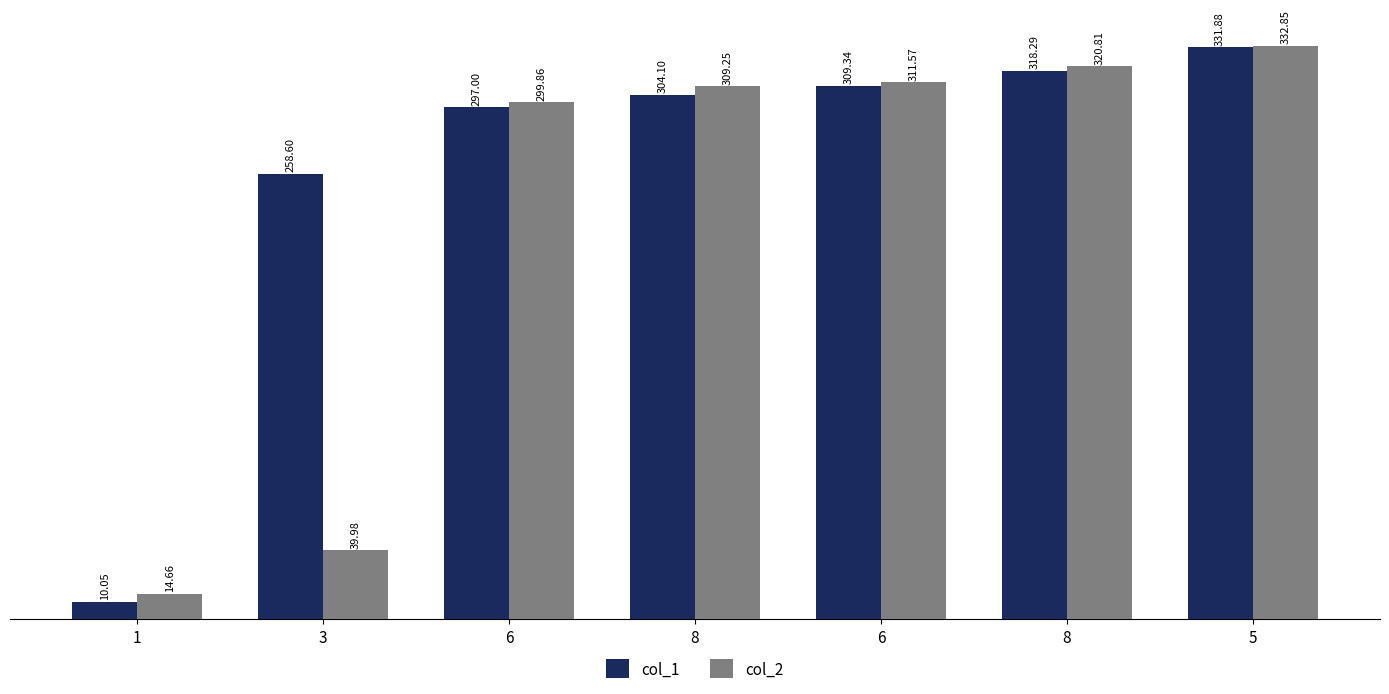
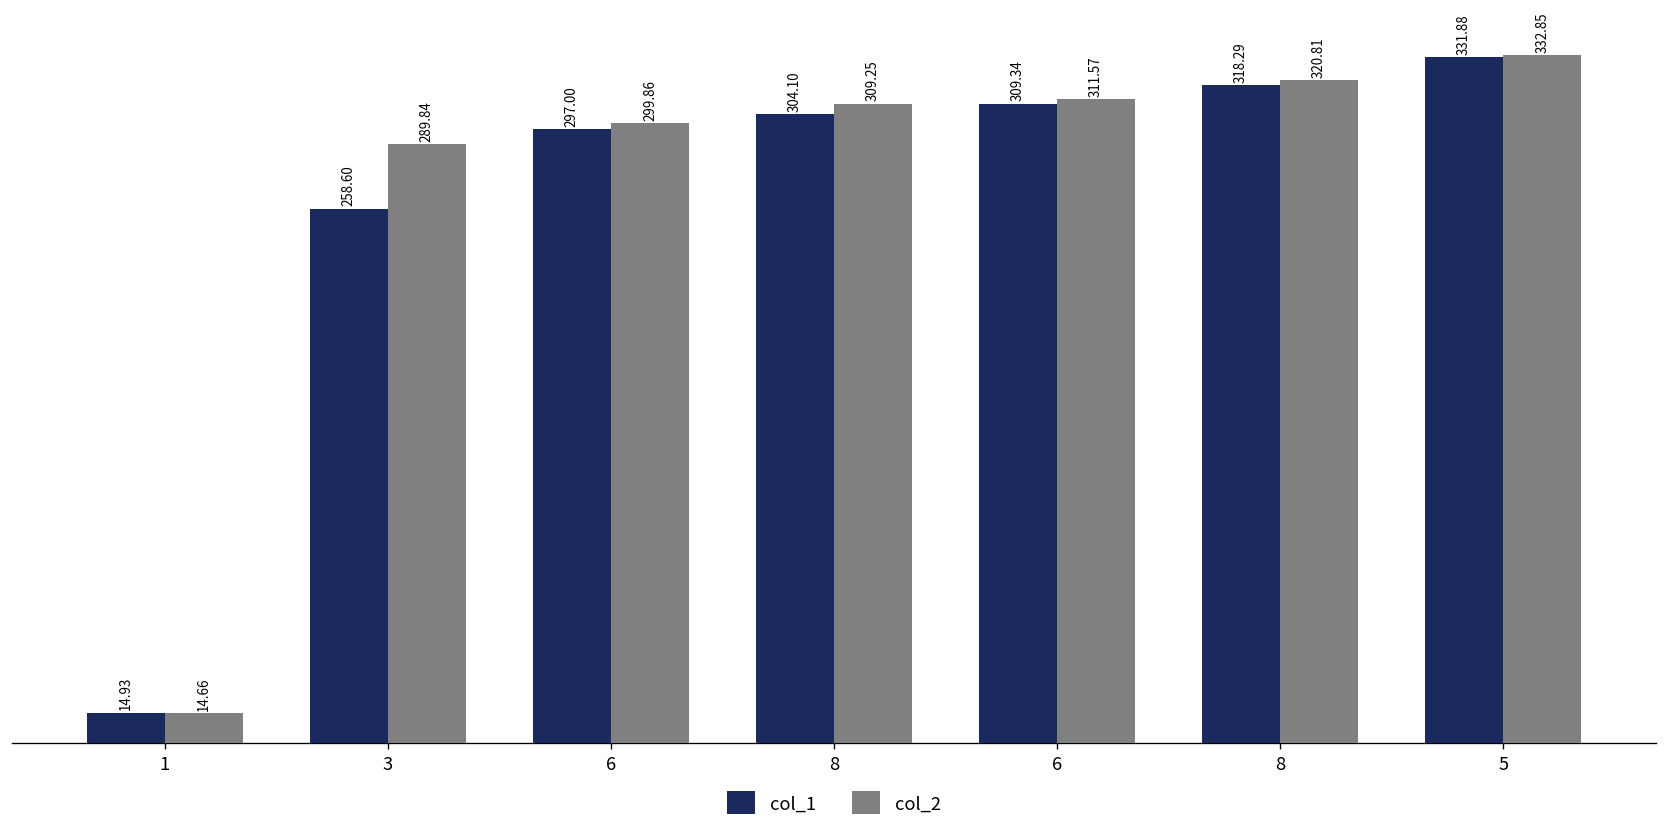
col_1, 1: 10.05 -> 14.93
col_2, 3: 39.98 -> 289.84
